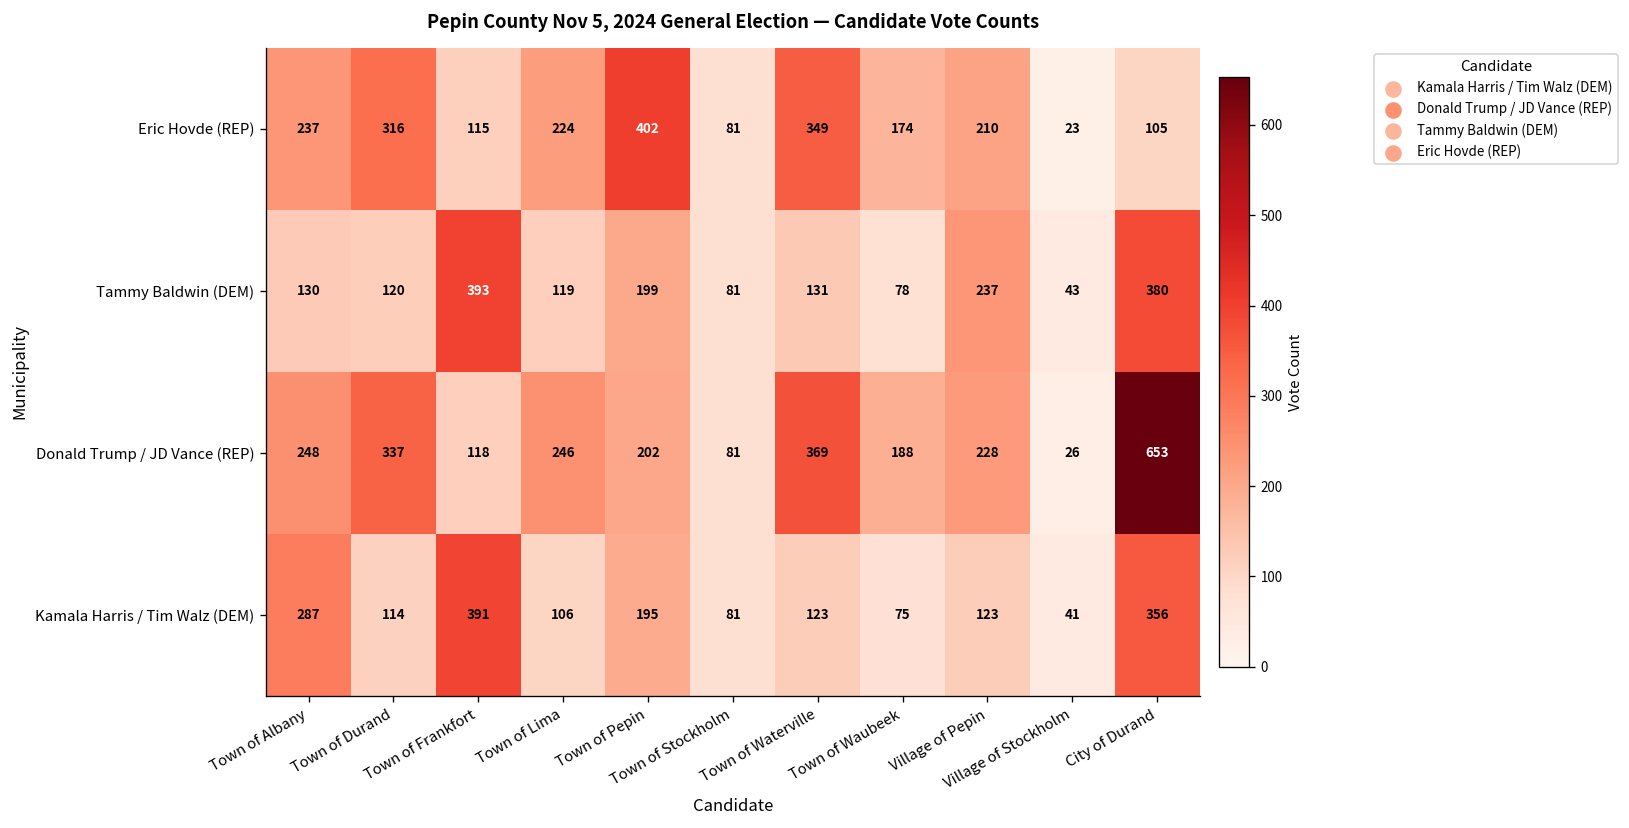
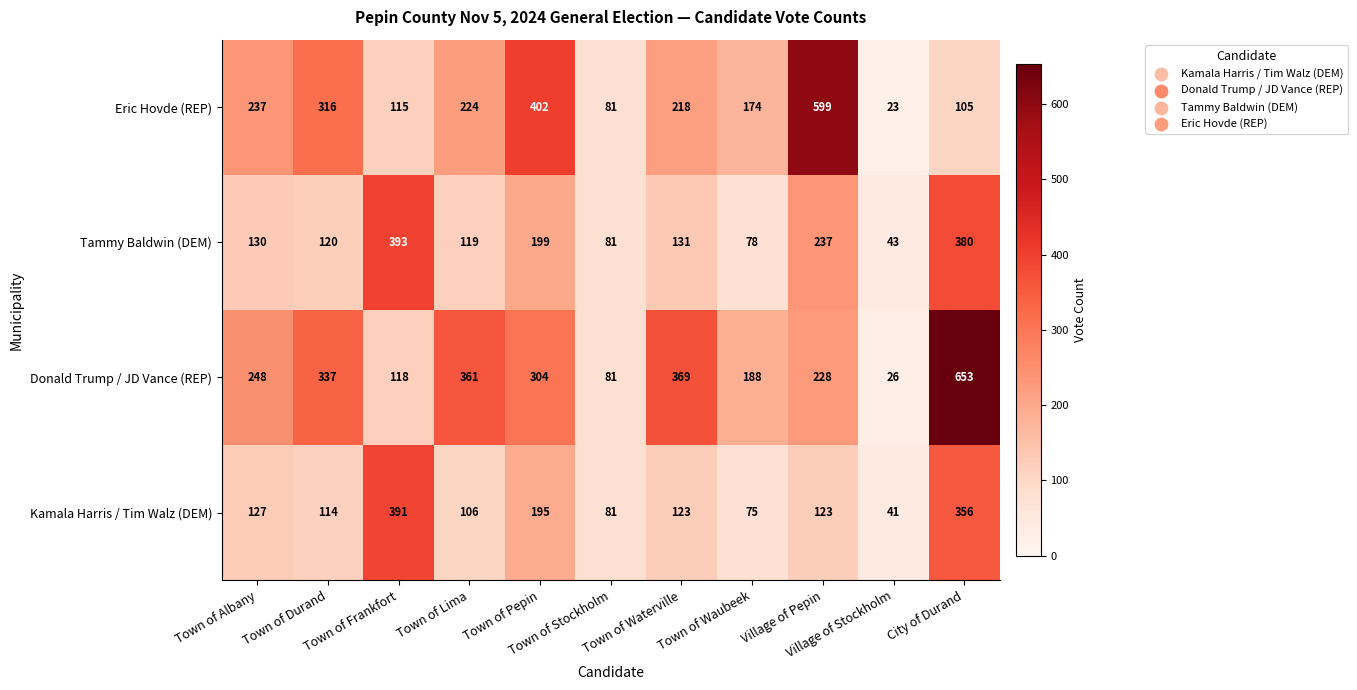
Eric Hovde (REP), Town of Waterville: 349 -> 218
Eric Hovde (REP), Village of Pepin: 210 -> 599
Donald Trump / JD Vance (REP), Town of Lima: 246 -> 361
Donald Trump / JD Vance (REP), Town of Pepin: 202 -> 304
Kamala Harris / Tim Walz (DEM), Town of Albany: 287 -> 127
